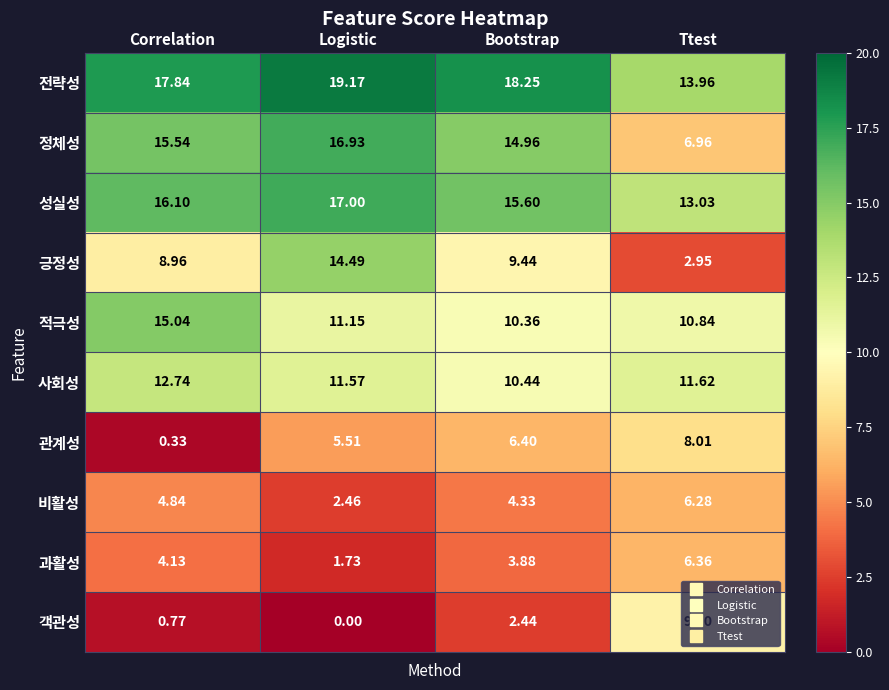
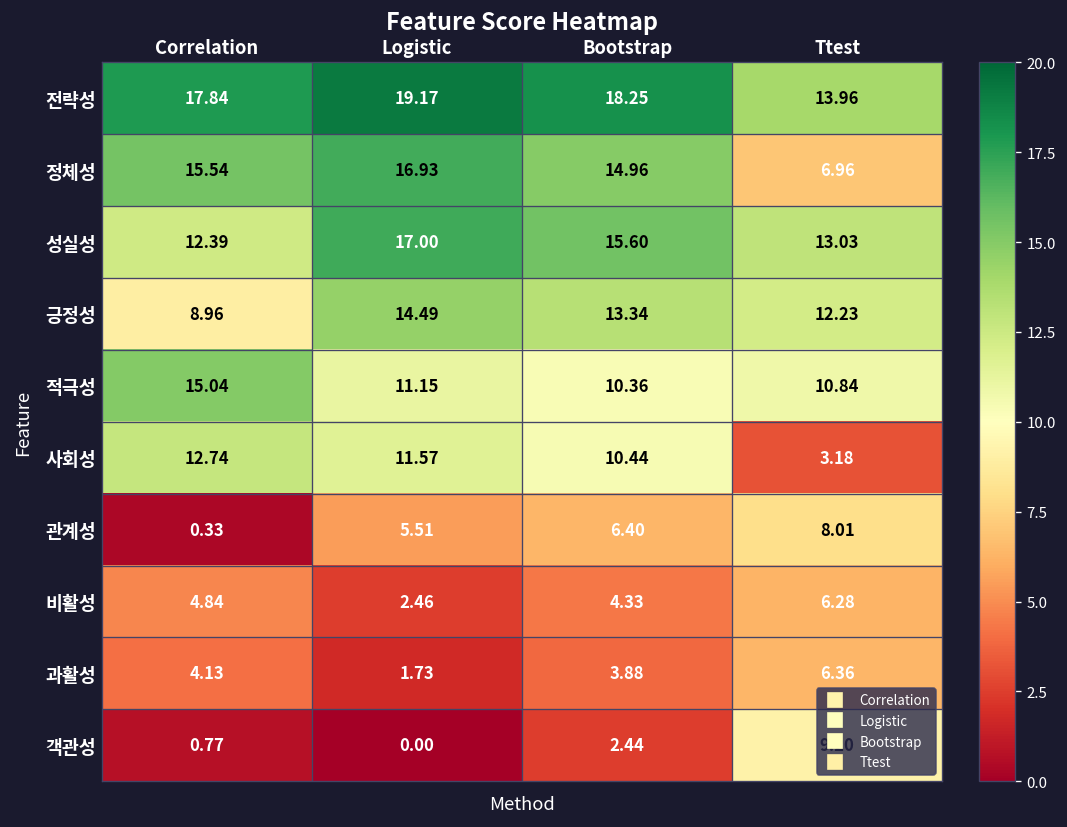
성실성, Correlation: 16.10 -> 12.39
긍정성, Bootstrap: 9.44 -> 13.34
긍정성, Ttest: 2.95 -> 12.23
사회성, Ttest: 11.62 -> 3.18
